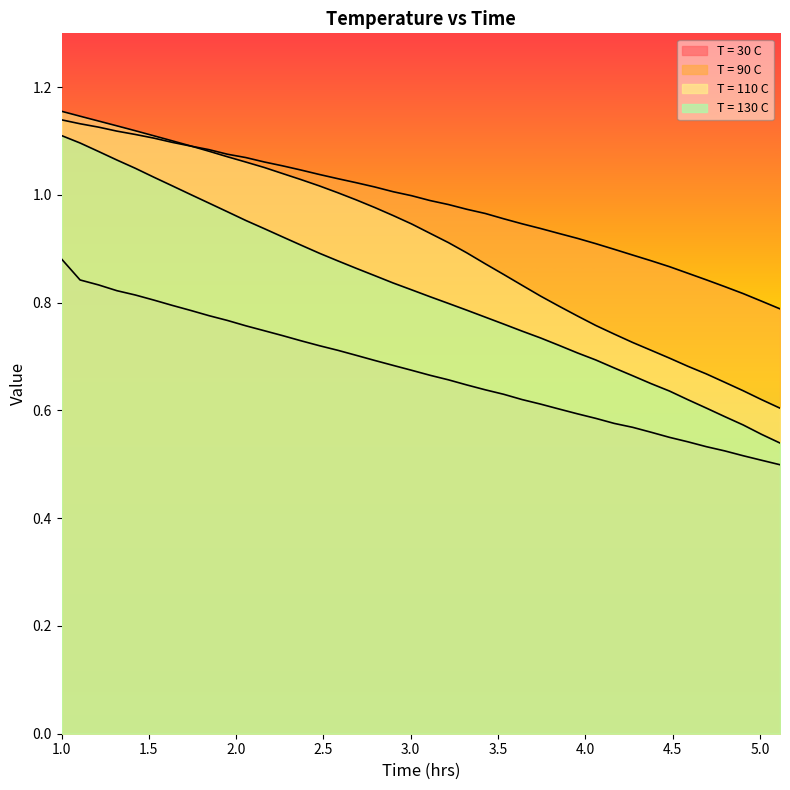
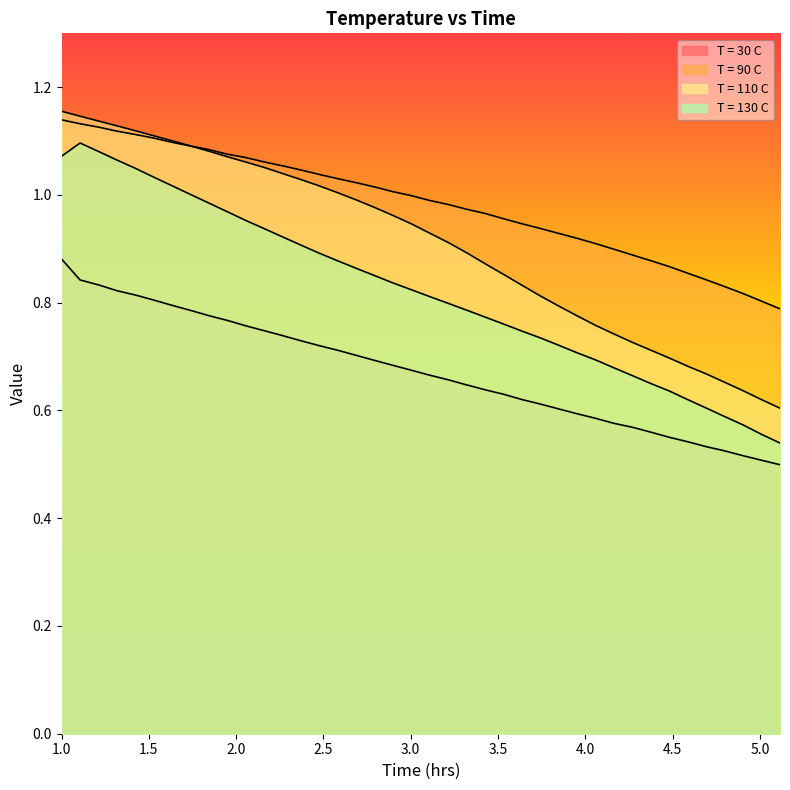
T = 130 C, 1.0: 1.11 -> 1.07
